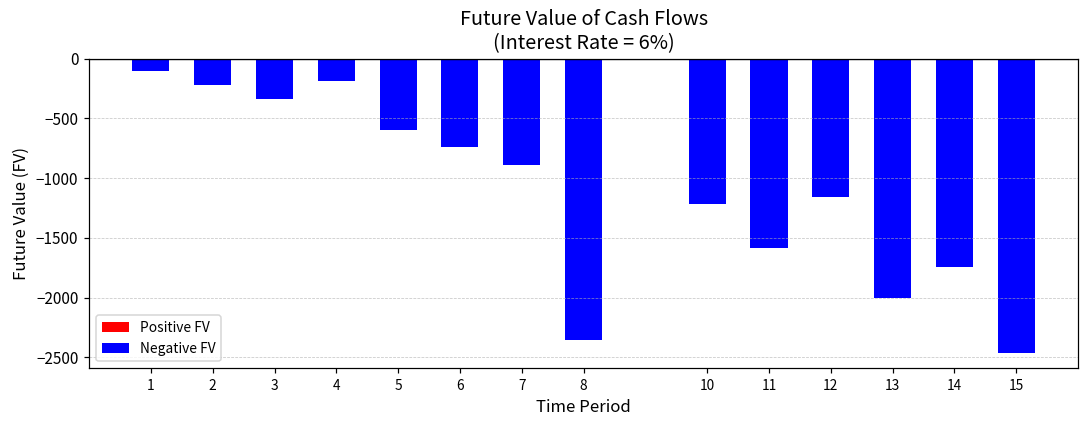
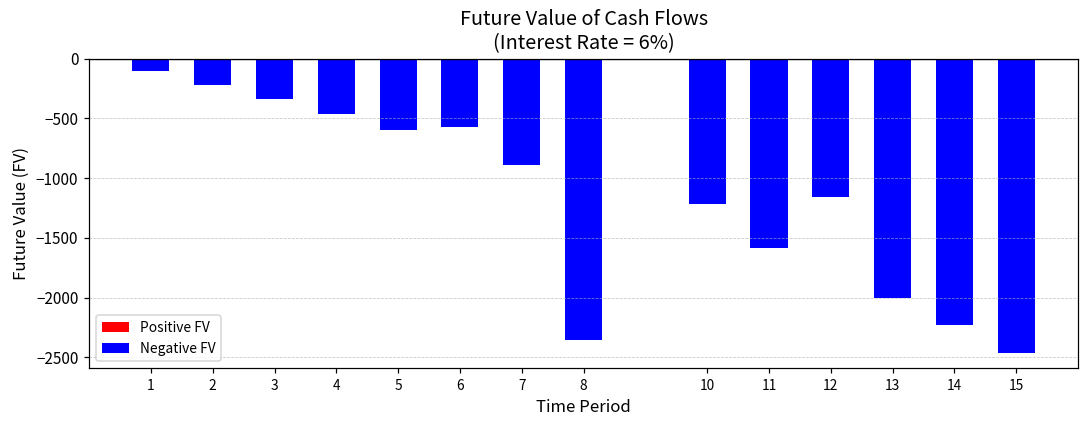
4: -190 -> -460
6: -740 -> -570
14: -1740 -> -2230
